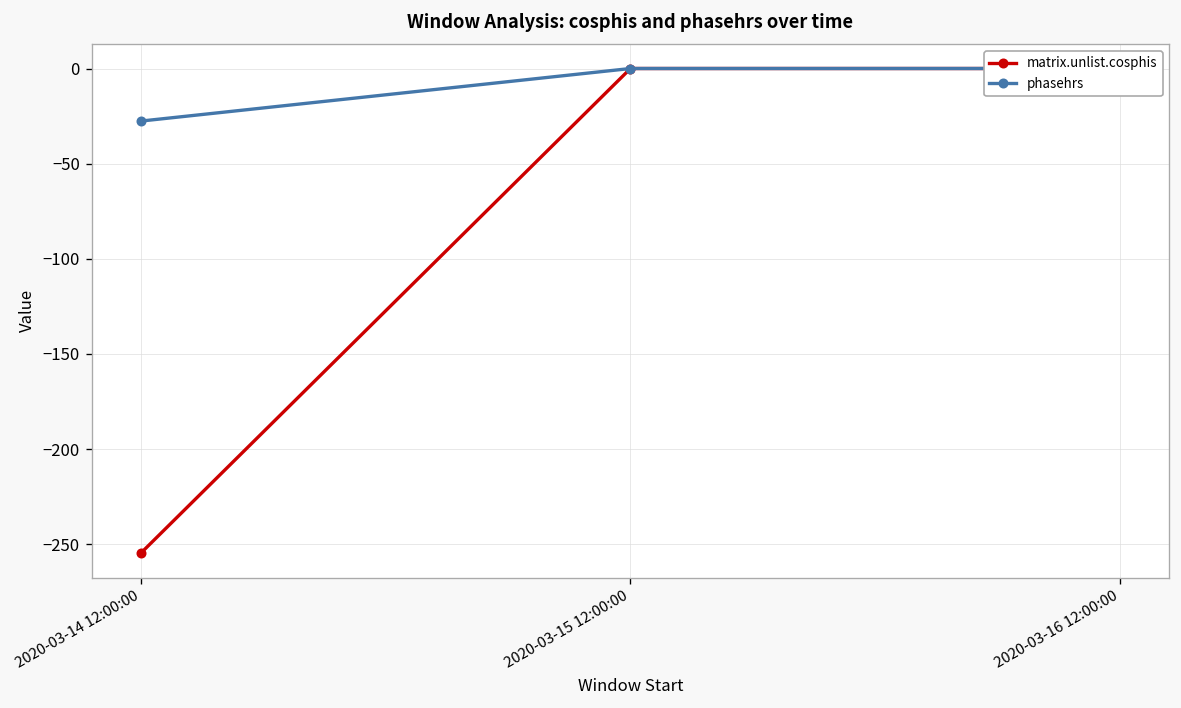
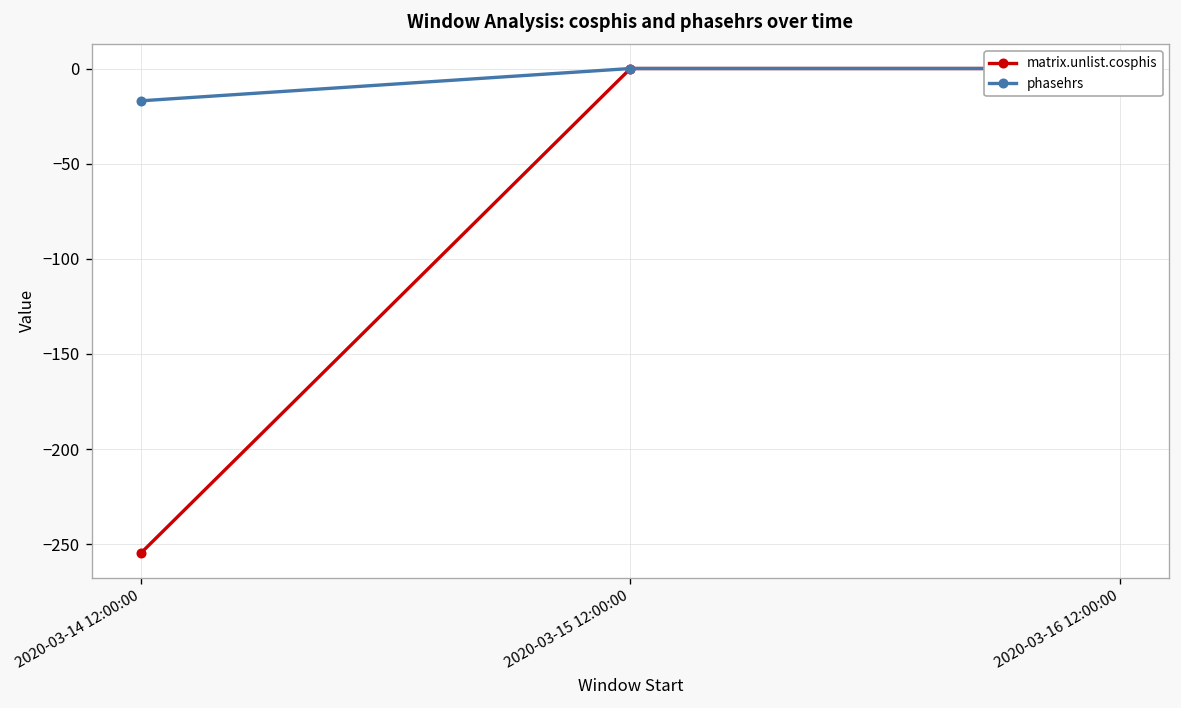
phasehrs, 2020-03-14 12:00:00: -28 -> -17
